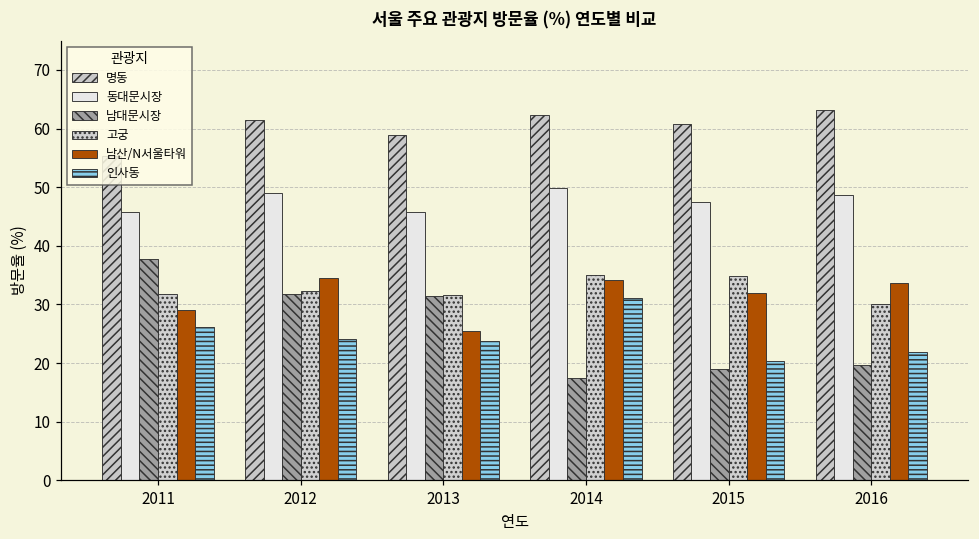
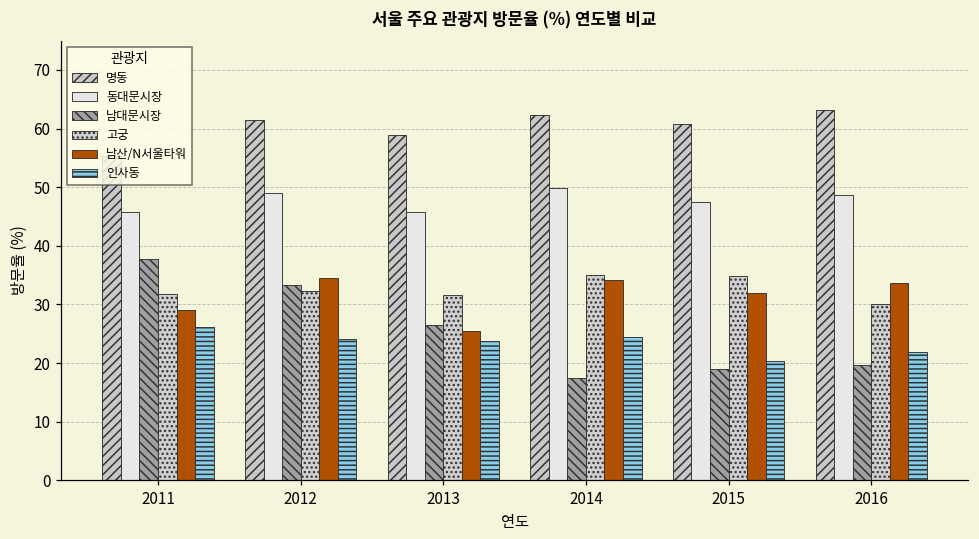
남대문시장, 2012: 32 -> 33
남대문시장, 2013: 32 -> 27
인사동, 2014: 31 -> 24
